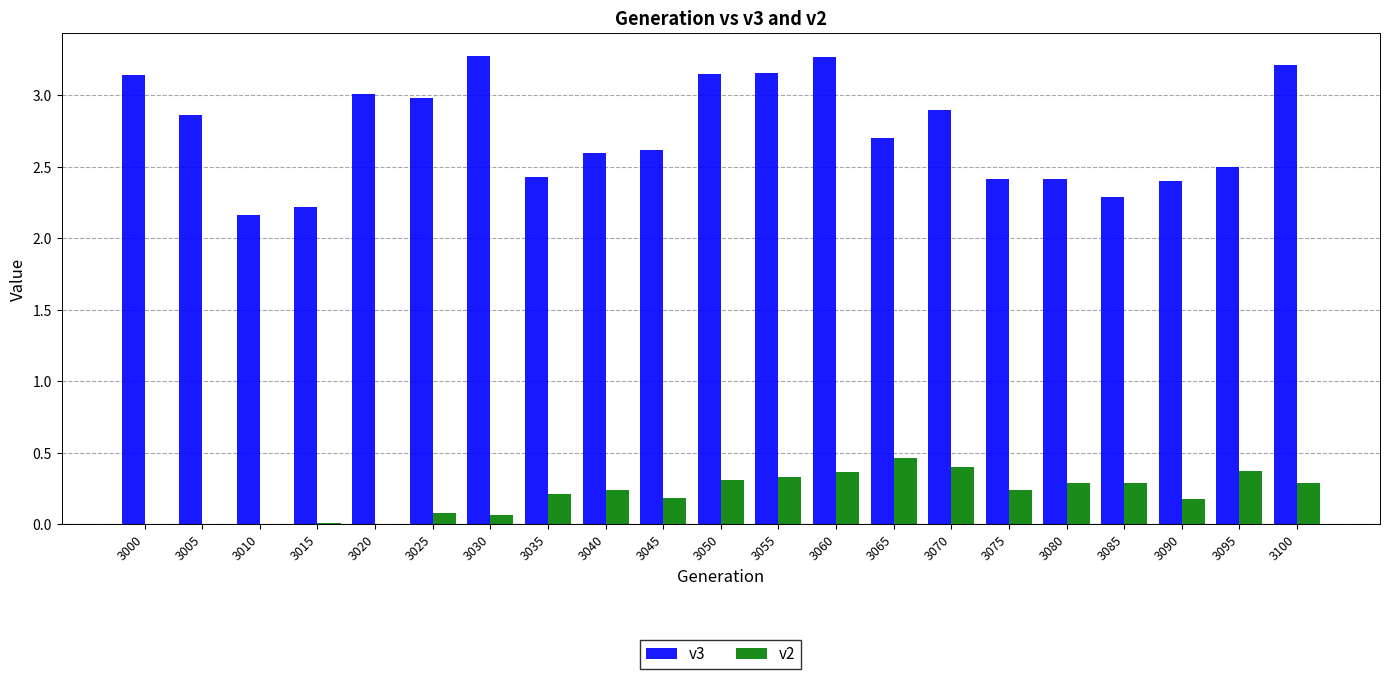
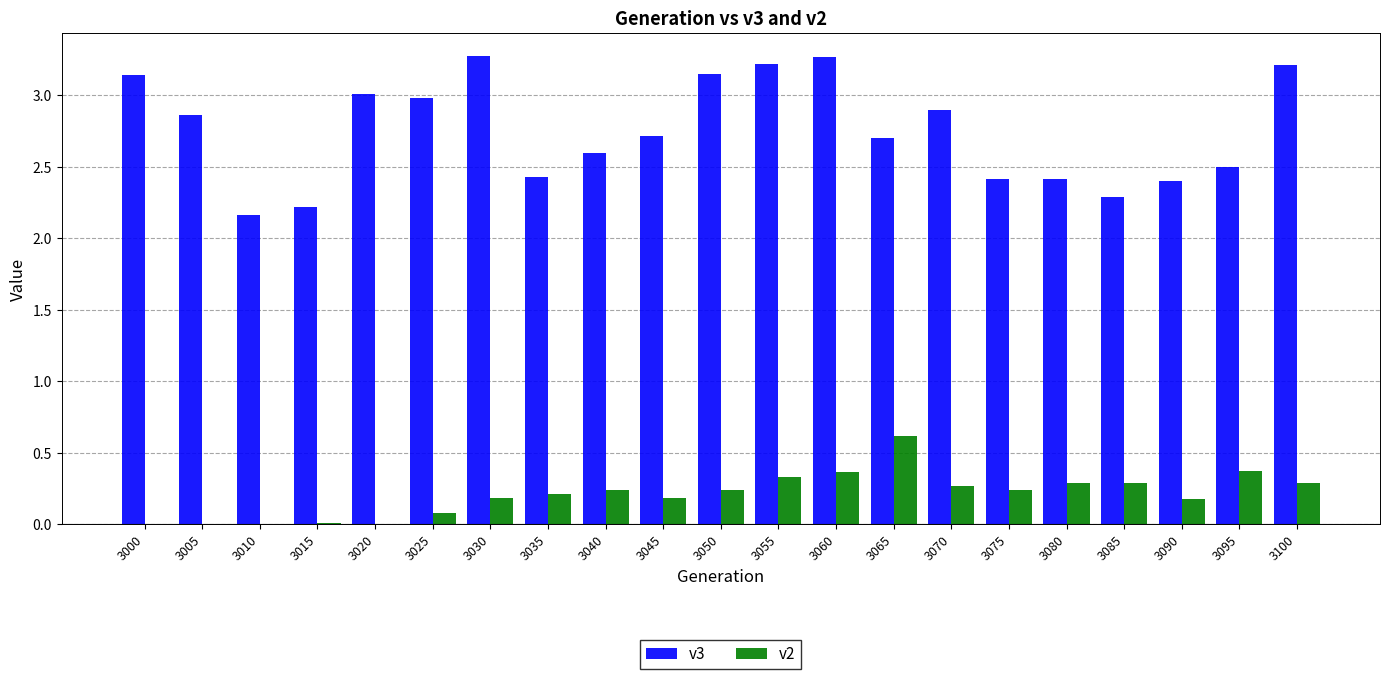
v2, 3030: 0.06 -> 0.18
v3, 3045: 2.62 -> 2.72
v2, 3050: 0.31 -> 0.24
v3, 3055: 3.15 -> 3.22
v2, 3065: 0.46 -> 0.61
v2, 3070: 0.40 -> 0.27
